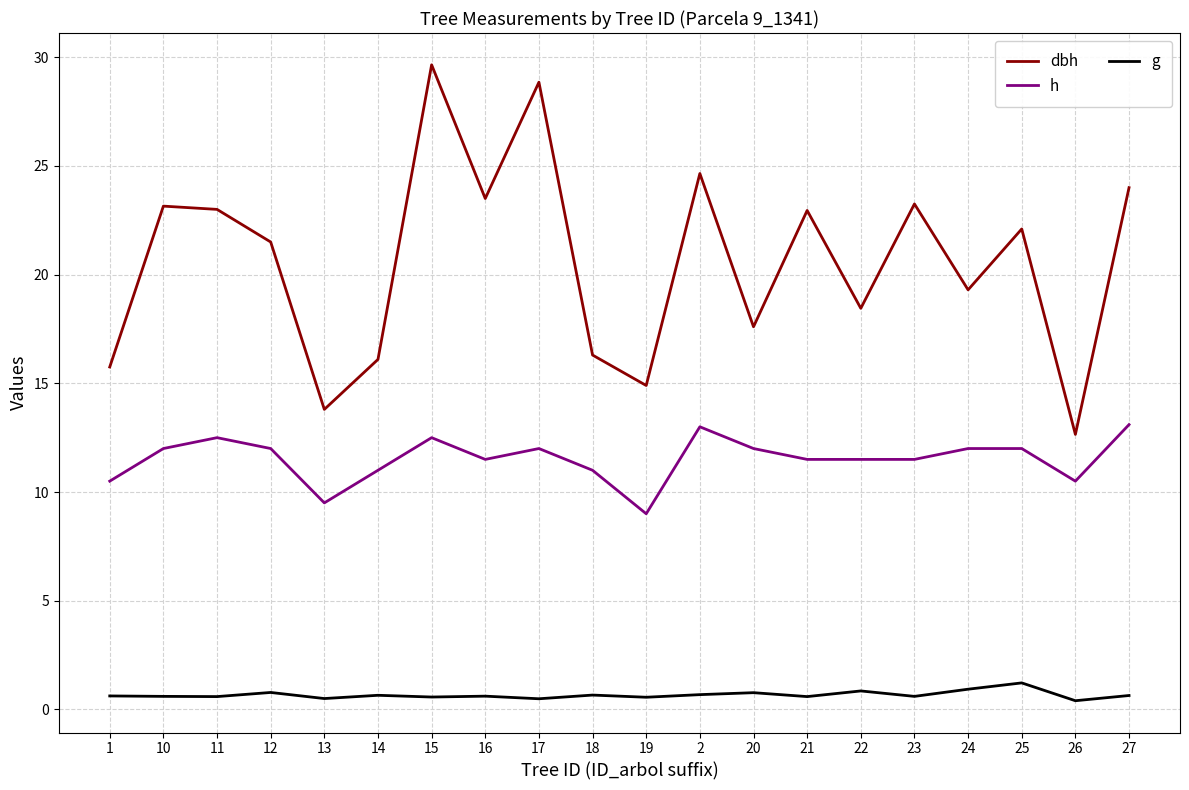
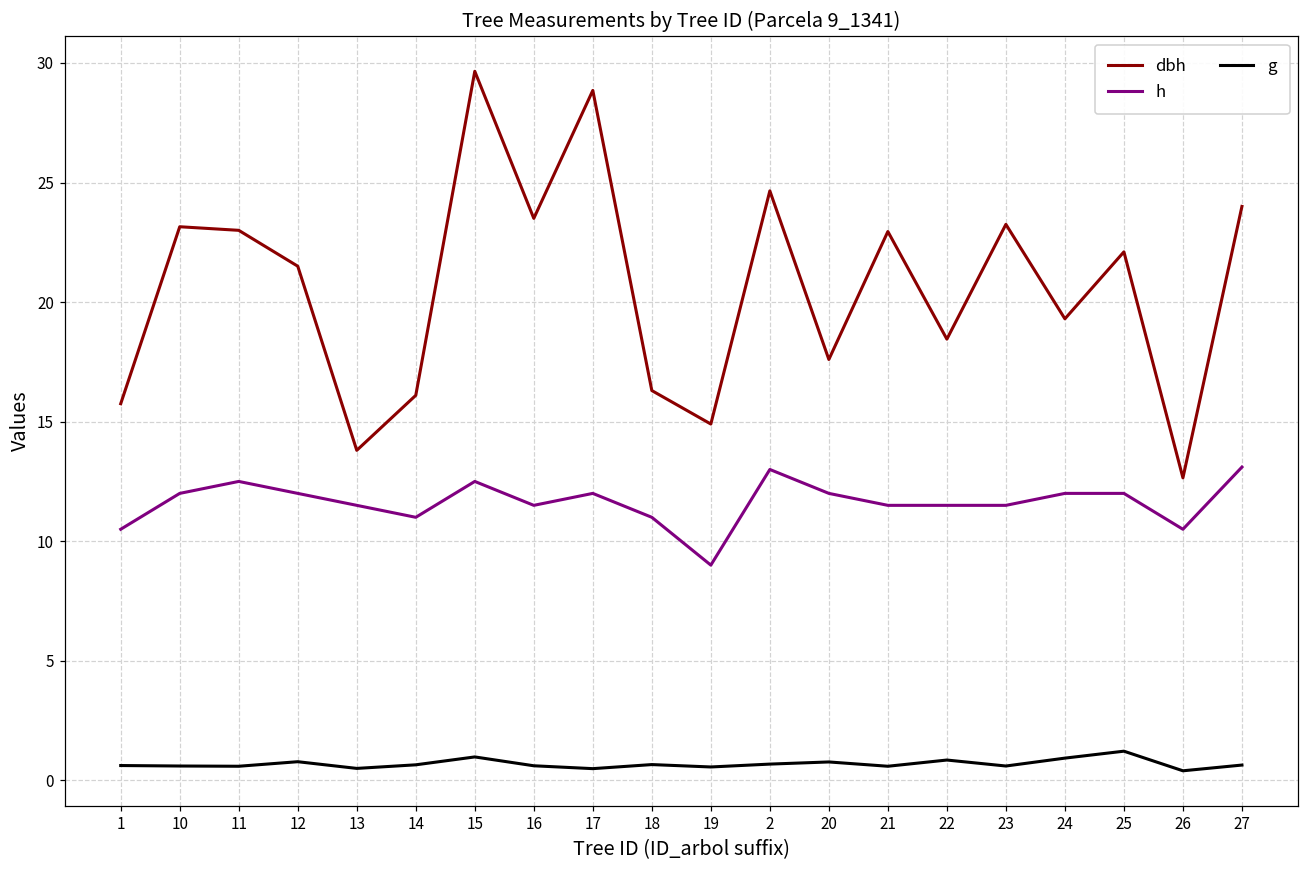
h, 13: 9.5 -> 11.5
g, 15: 0.6 -> 1.0
